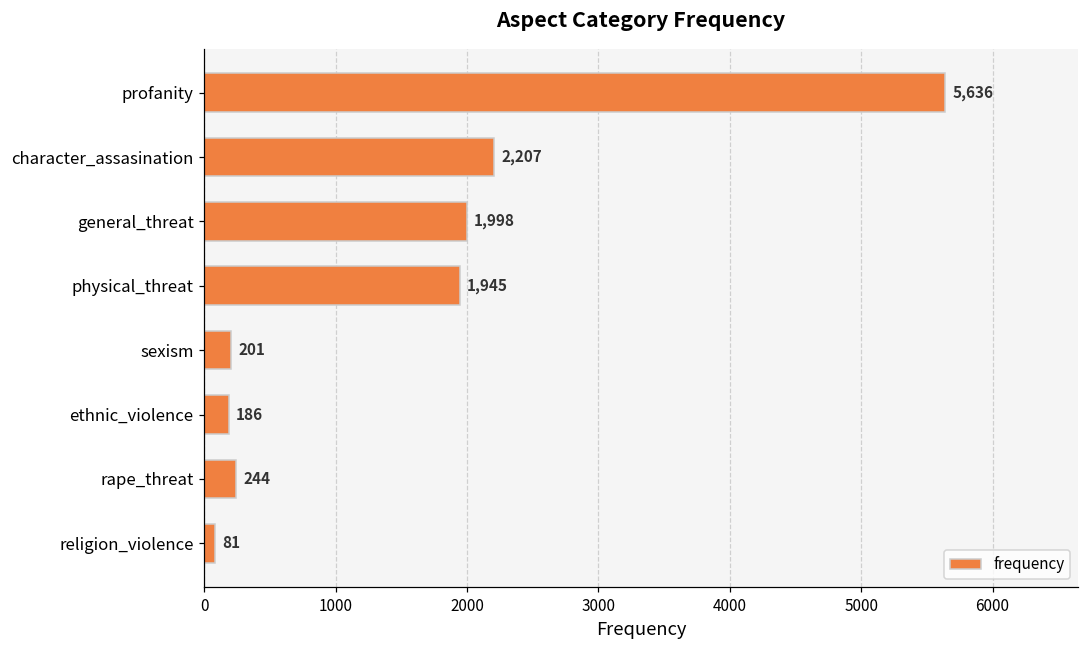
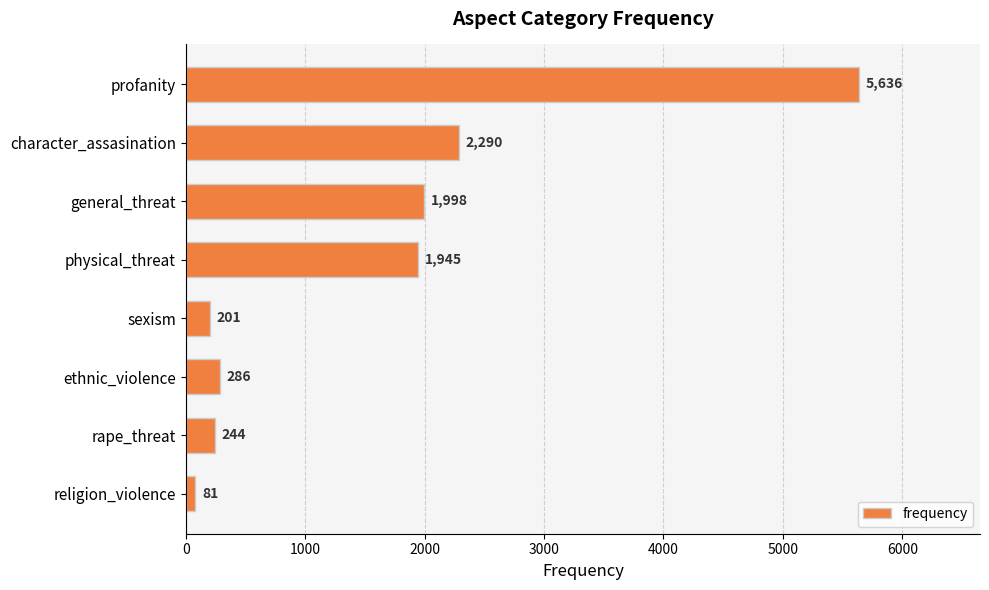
character_assasination: 2,207 -> 2,290
ethnic_violence: 186 -> 286
